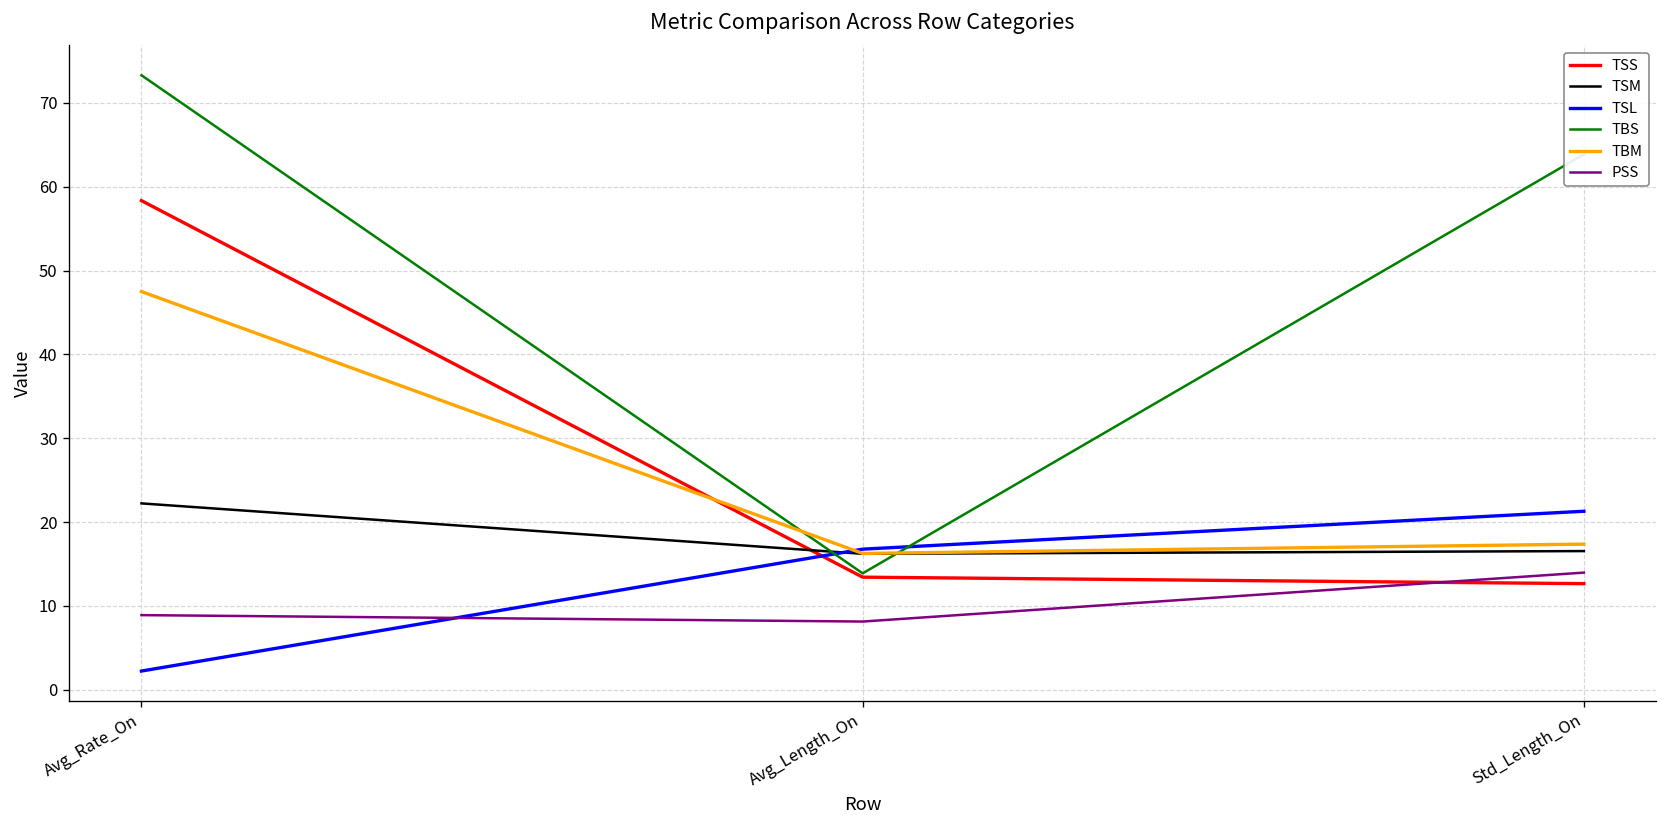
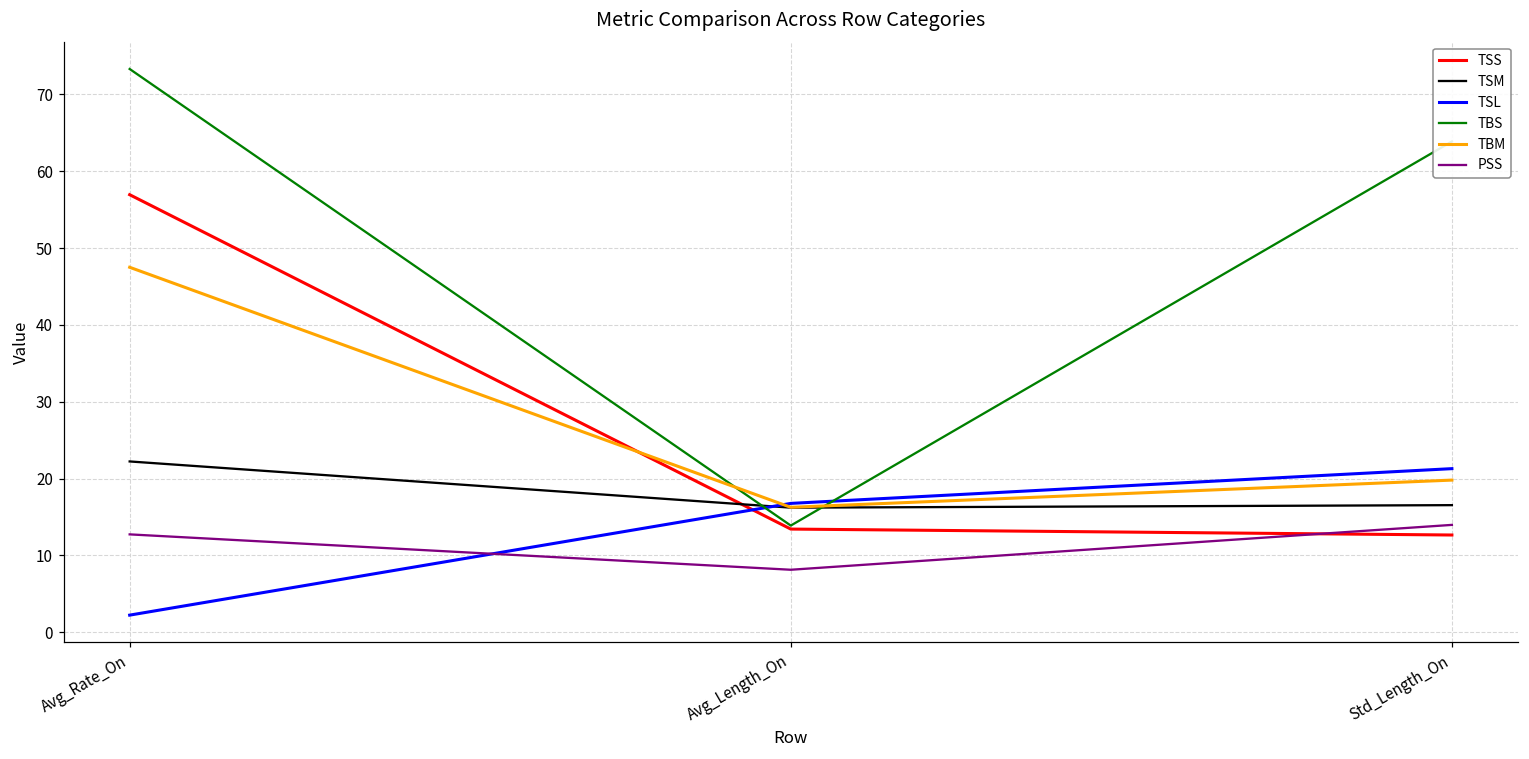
TSS, Avg_Rate_On: 58 -> 57
PSS, Avg_Rate_On: 9 -> 13
TBM, Std_Length_On: 17 -> 20
